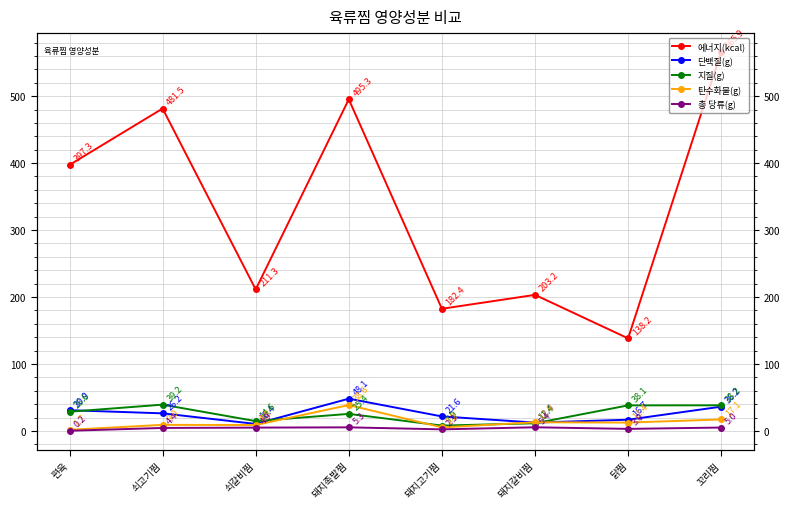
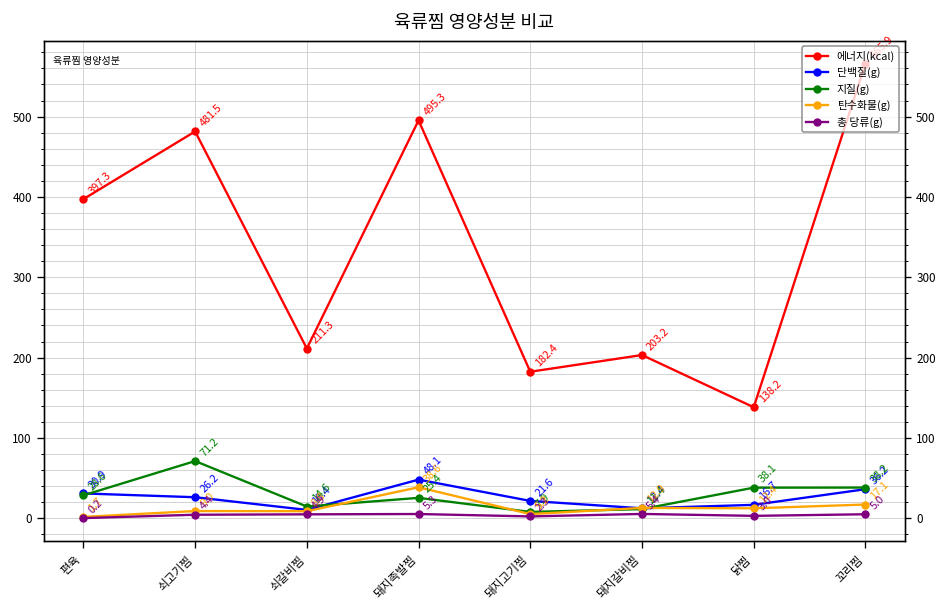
지질(g), 쇠고기찜: 39.2 -> 71.2
